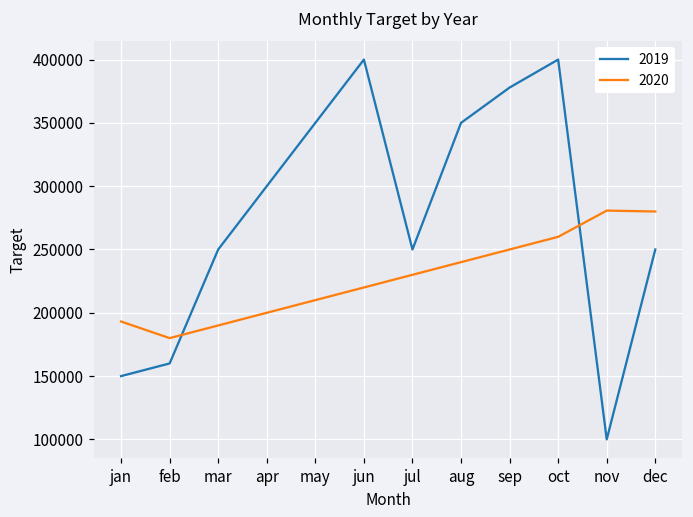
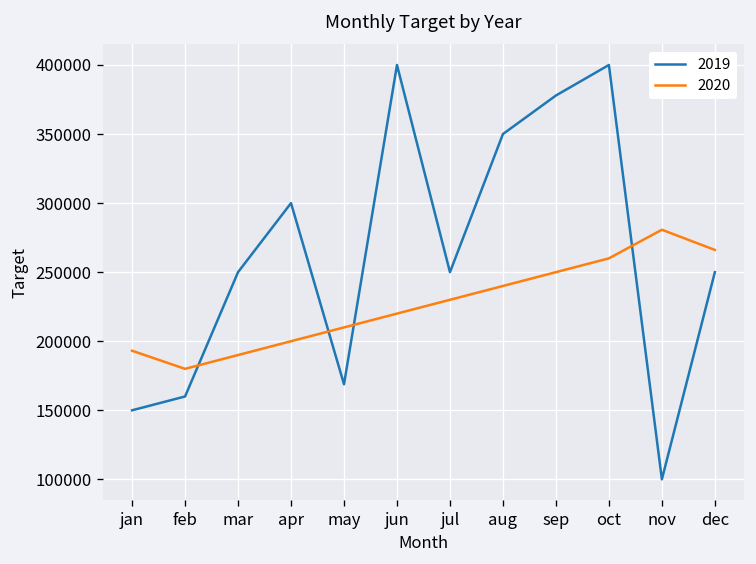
2019, may: 350000 -> 169000
2020, dec: 280000 -> 266000
